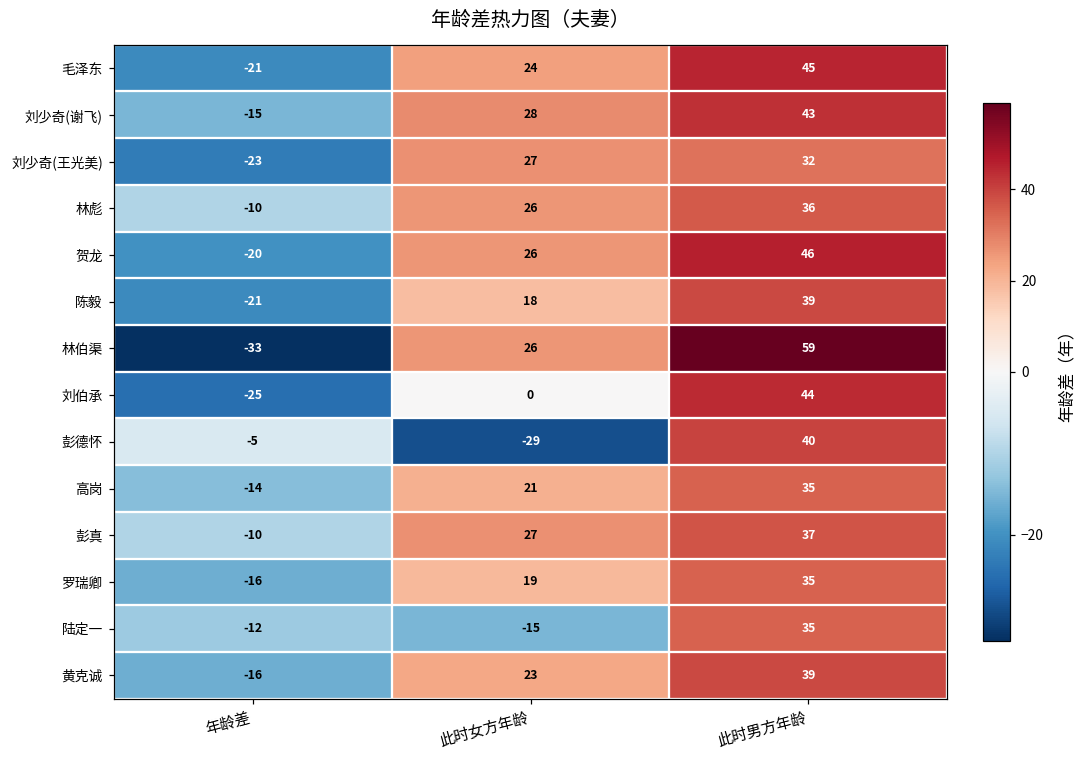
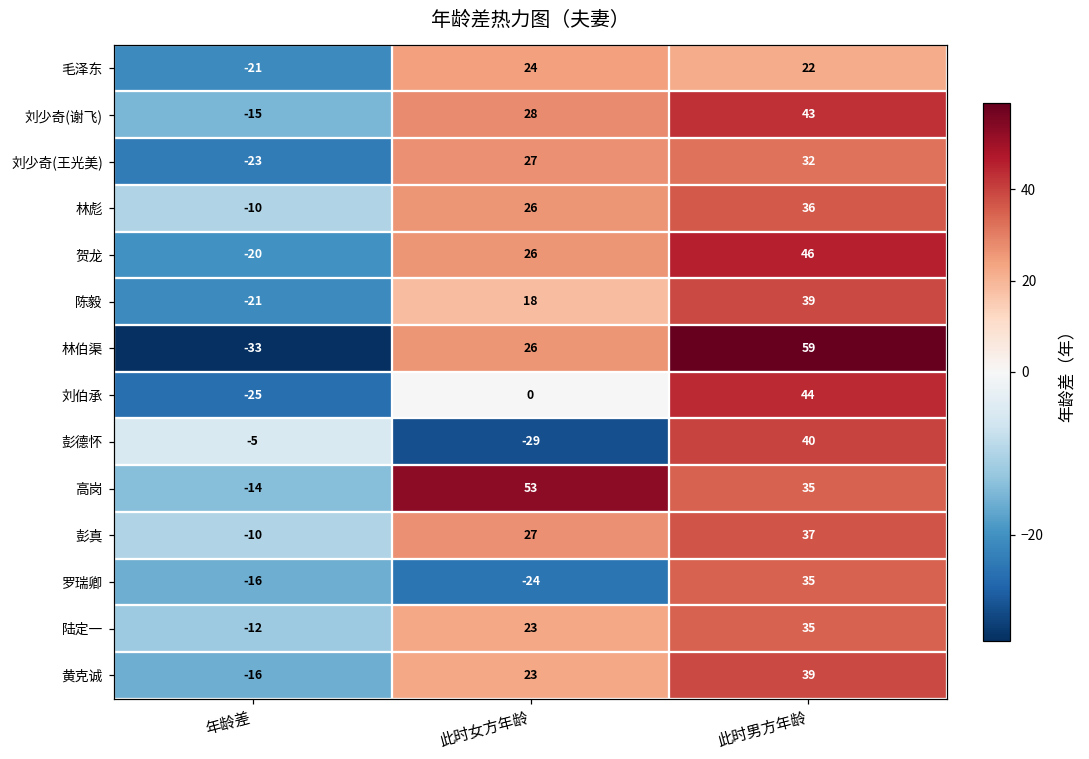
毛泽东, 此时男方年龄: 45 -> 22
高岗, 此时女方年龄: 21 -> 53
罗瑞卿, 此时女方年龄: 19 -> -24
陆定一, 此时女方年龄: -15 -> 23
